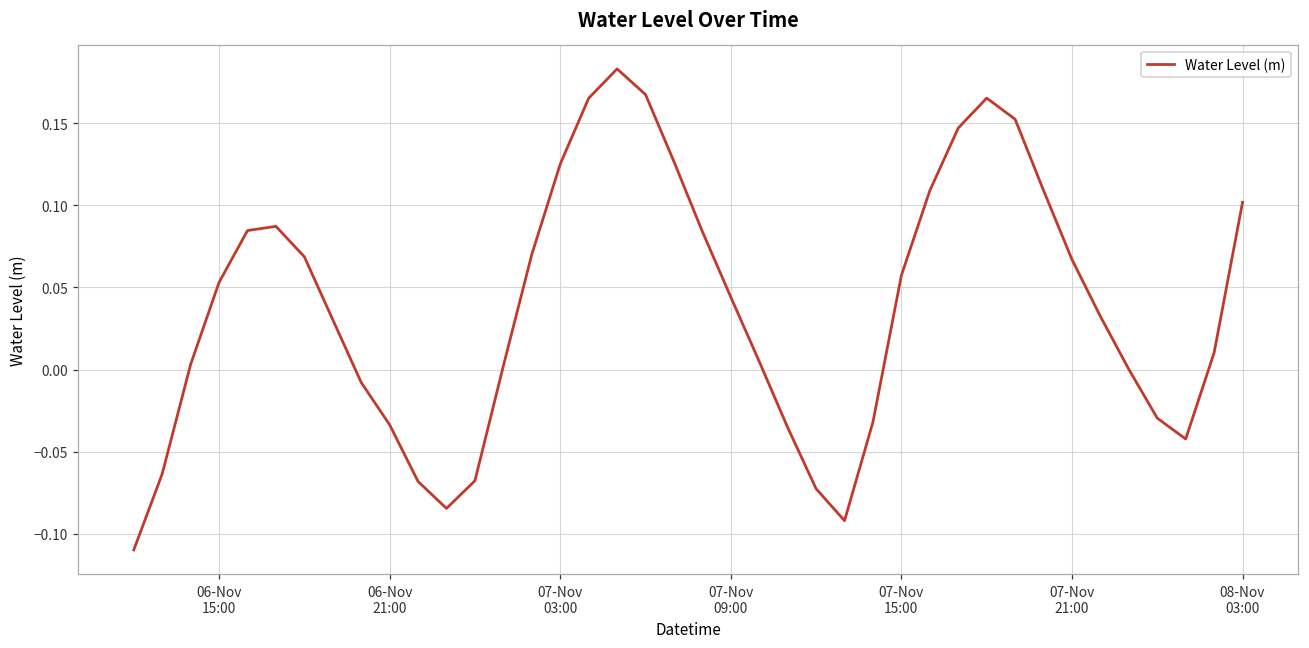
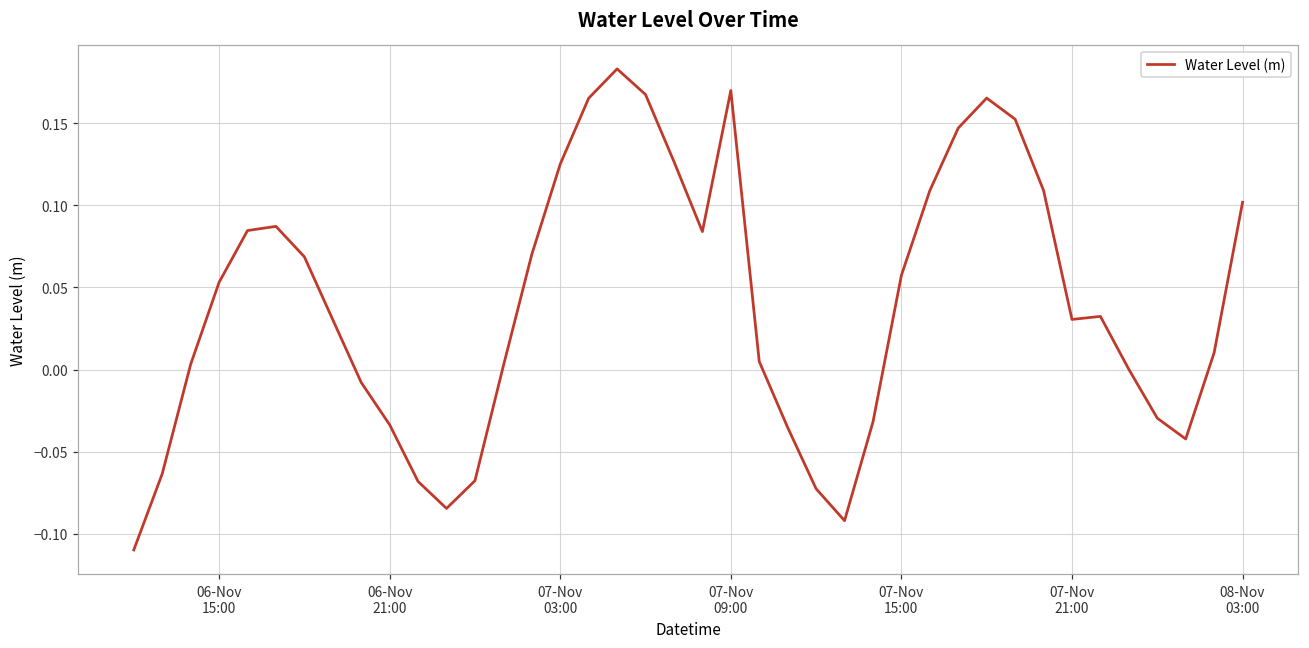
07-Nov 09:00: 0.044 -> 0.170
07-Nov 21:00: 0.067 -> 0.031
